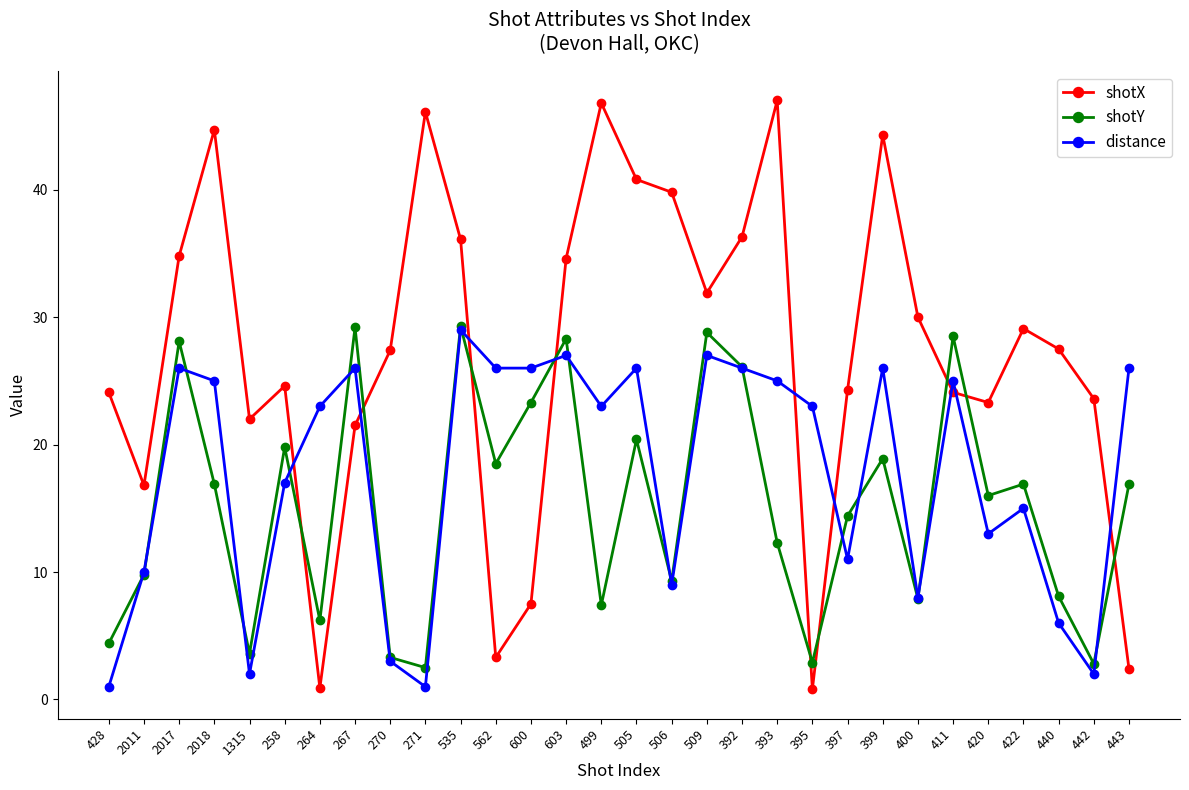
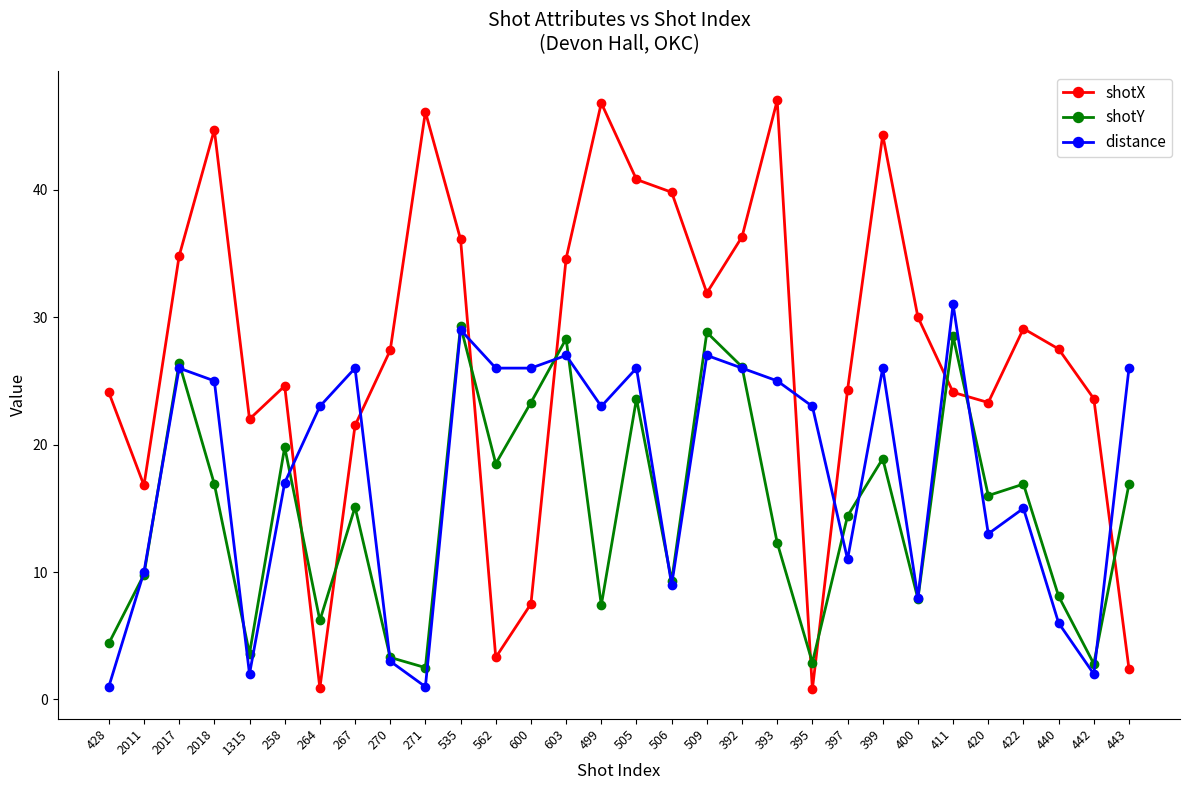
shotY, 2017: 28.1 -> 26.4
shotY, 267: 29.2 -> 15.1
shotY, 505: 20.4 -> 23.6
distance, 411: 25 -> 31
